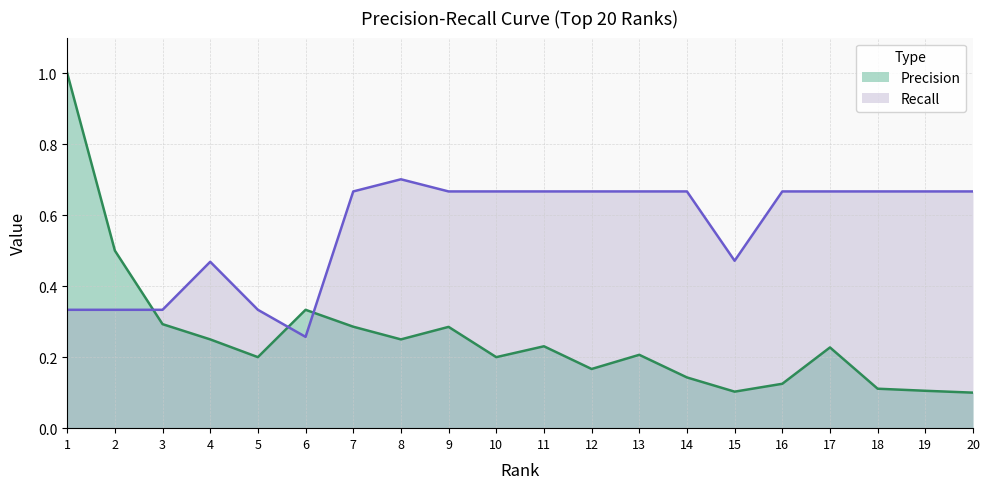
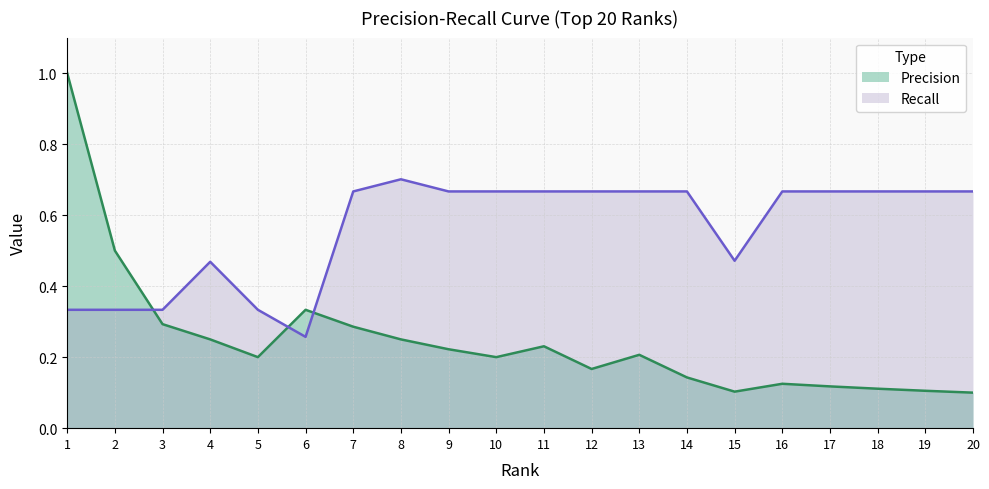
Precision, 9: 0.29 -> 0.22
Precision, 17: 0.23 -> 0.12
